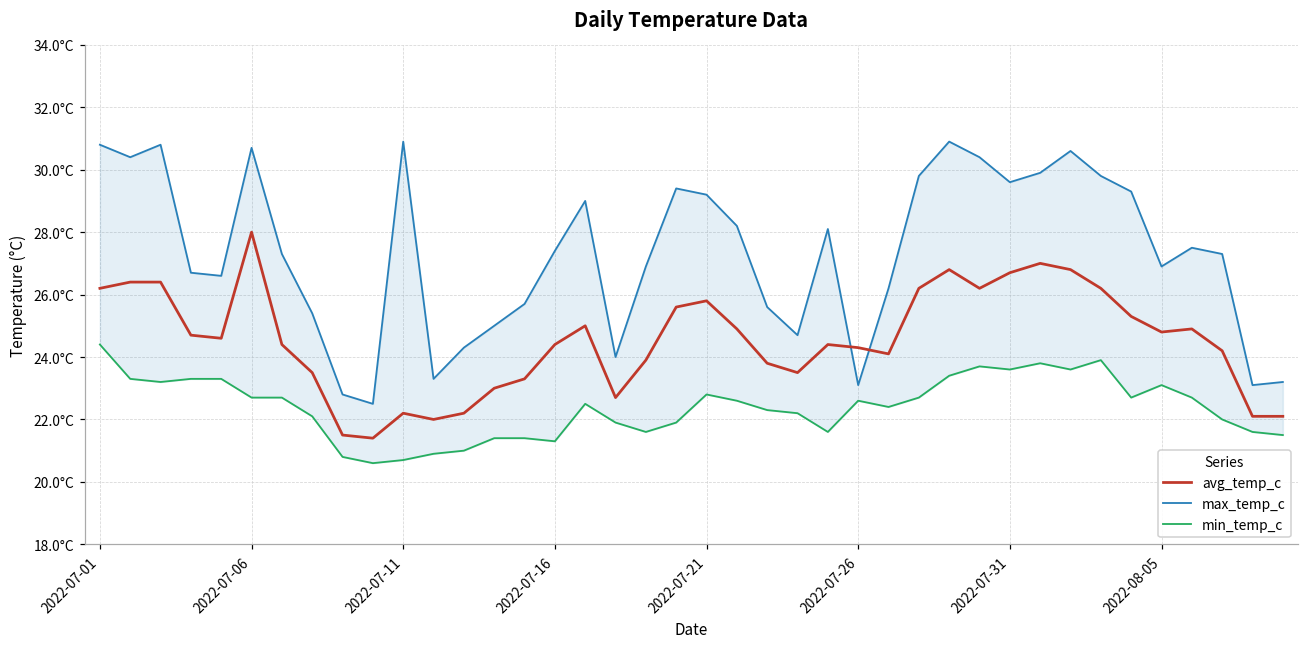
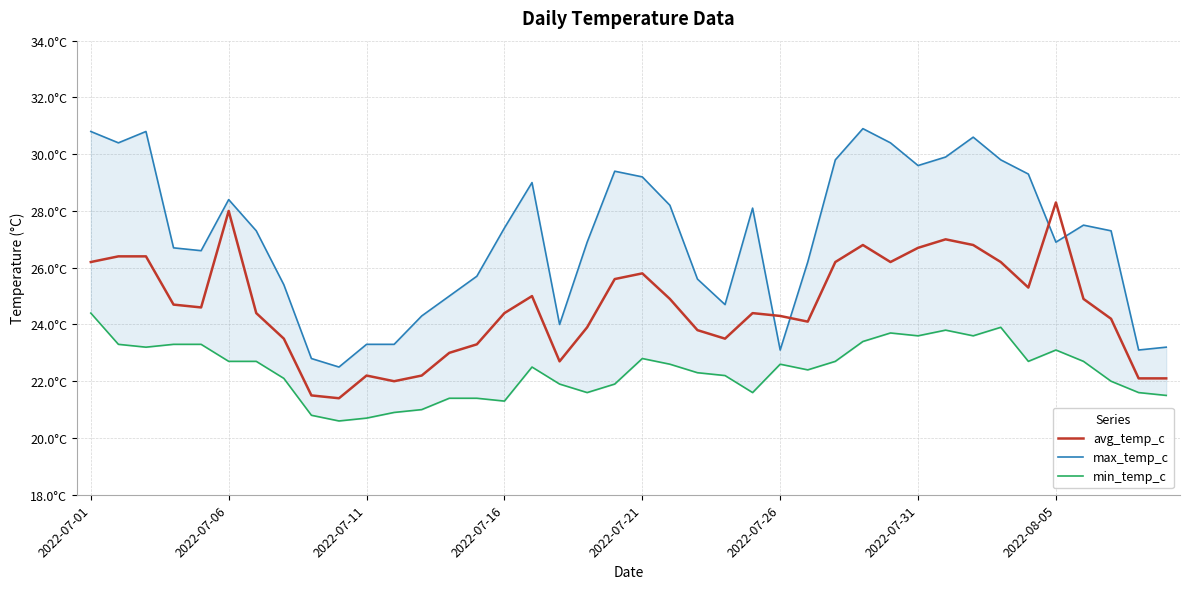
max_temp_c, 2022-07-06: 30.7°C -> 28.4°C
max_temp_c, 2022-07-11: 30.9°C -> 23.3°C
avg_temp_c, 2022-08-05: 24.8°C -> 28.3°C
